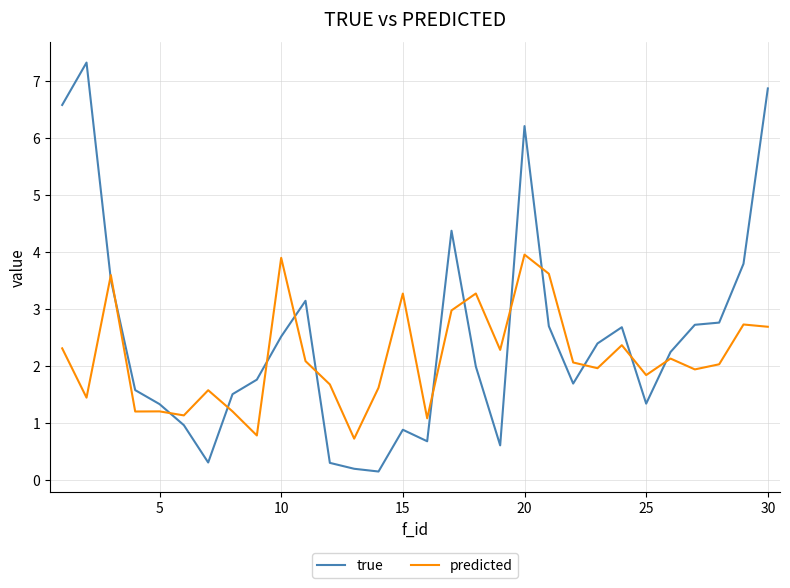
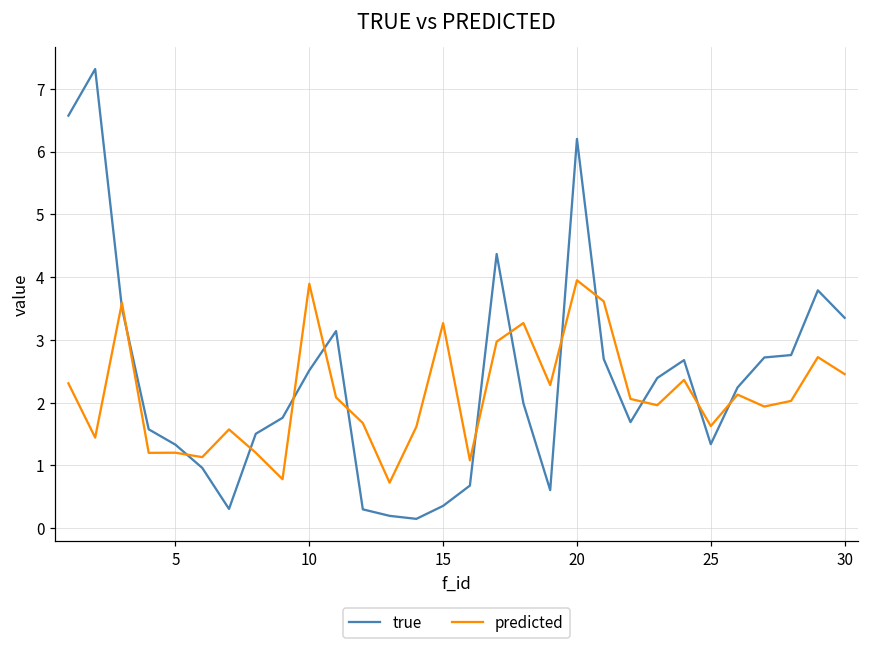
true, 15: 0.9 -> 0.4
predicted, 25: 1.8 -> 1.6
true, 30: 6.9 -> 3.4
predicted, 30: 2.7 -> 2.5
